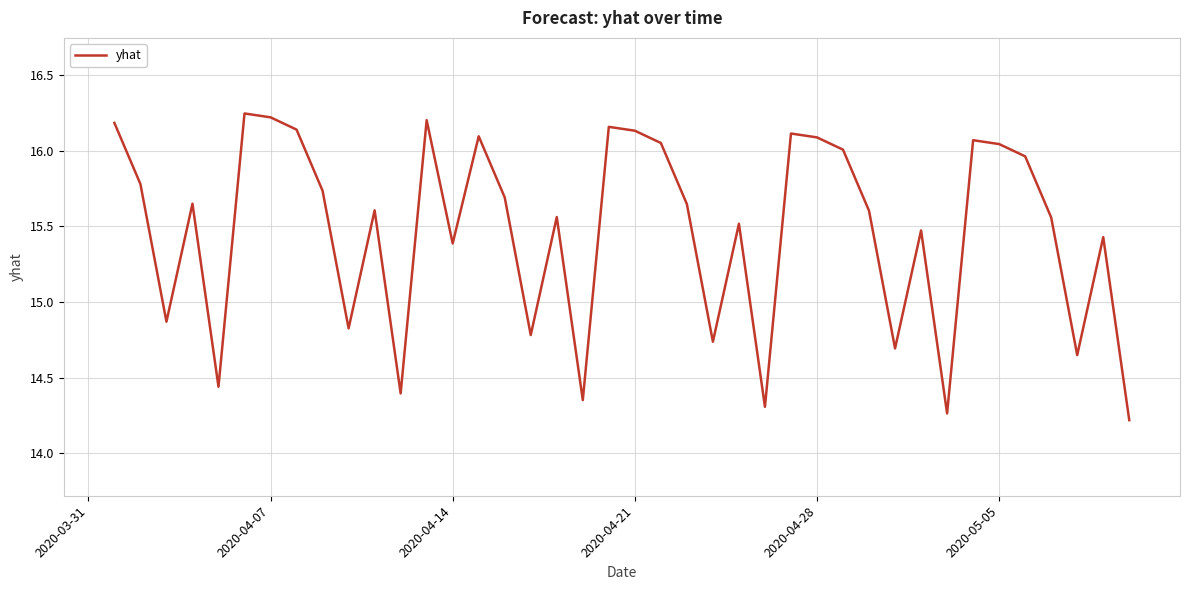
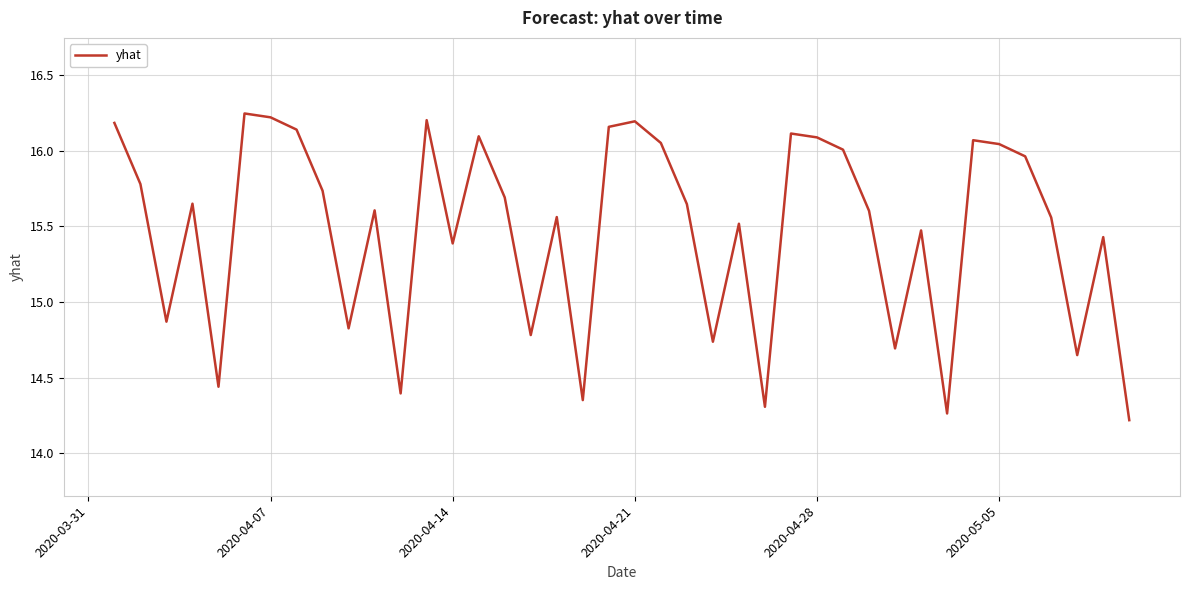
2020-04-21: 16.13 -> 16.20
